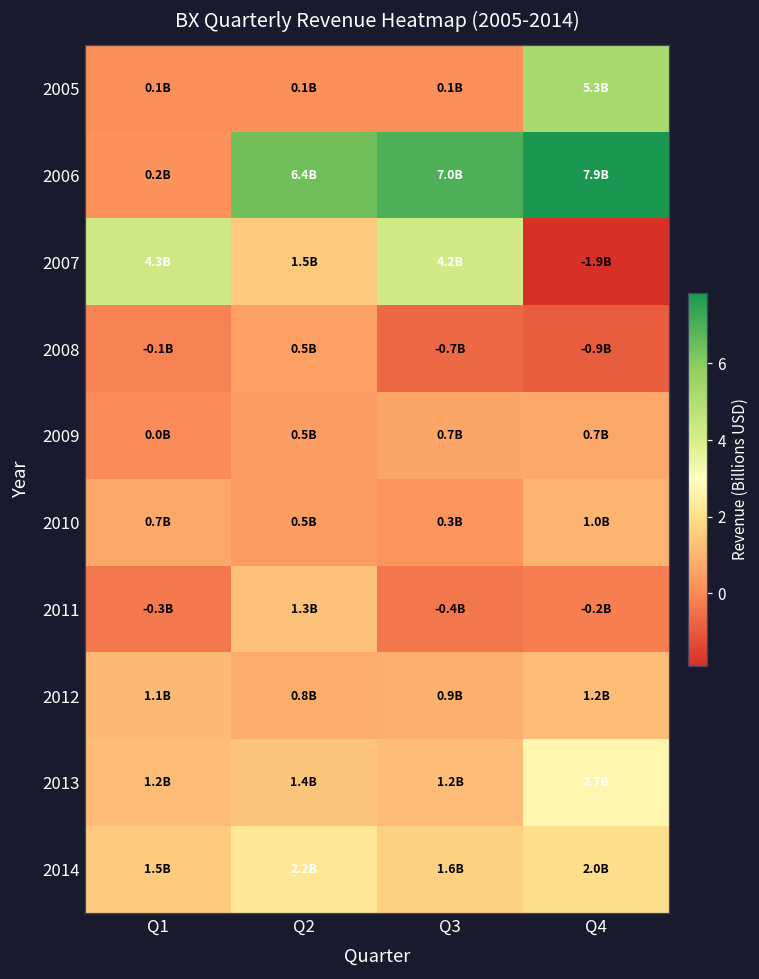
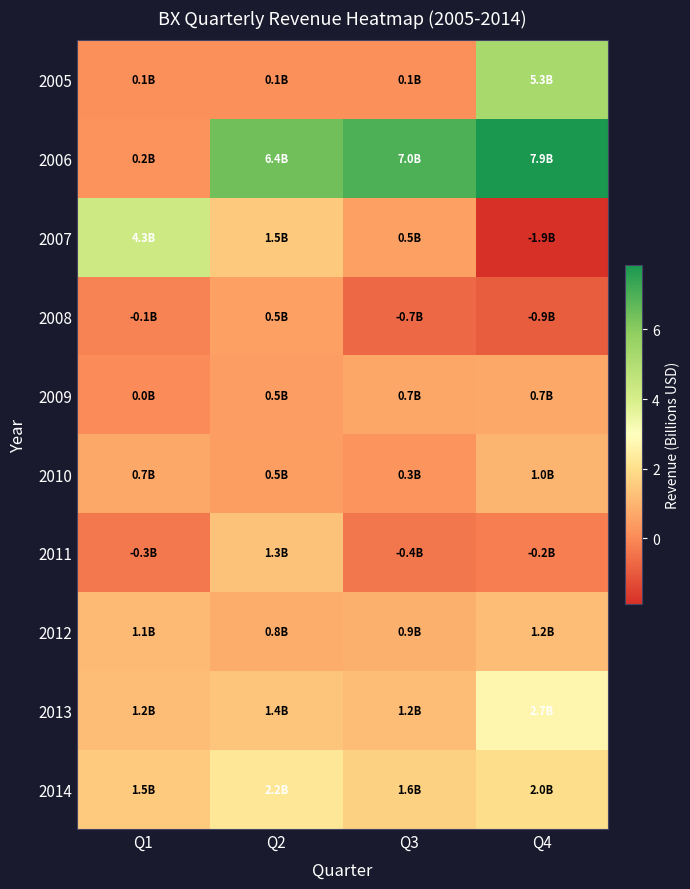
2007, Q3: 4.2B -> 0.5B
